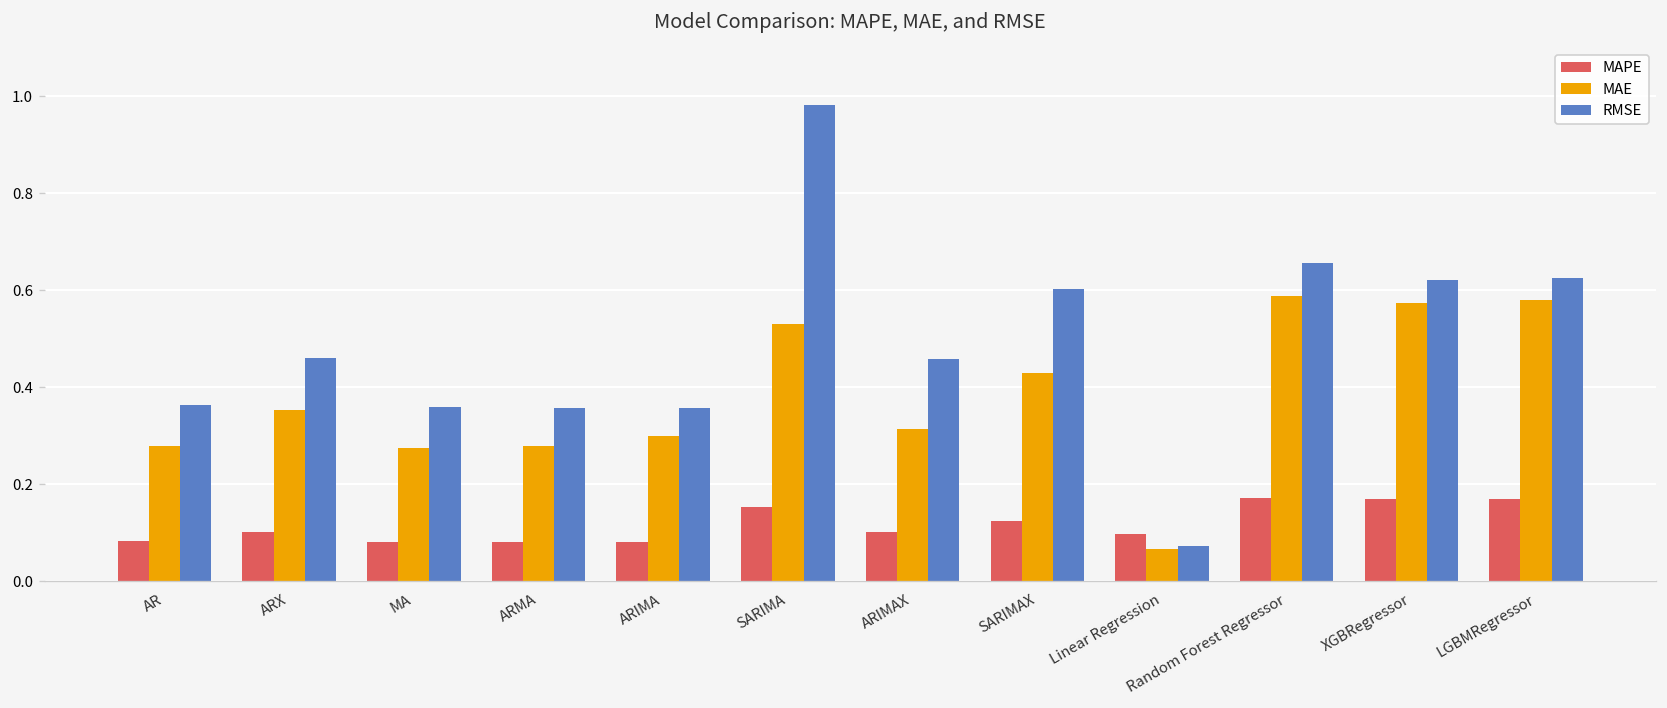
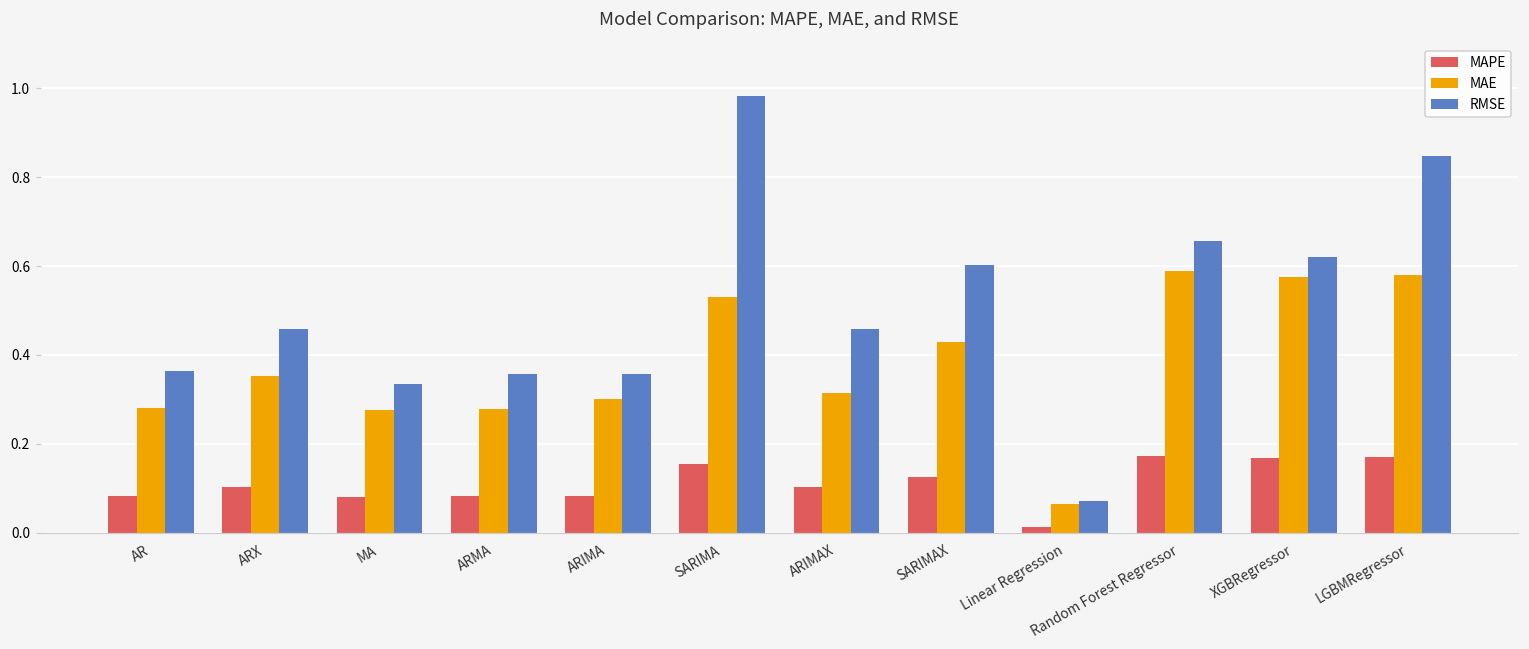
RMSE, MA: 0.36 -> 0.34
MAPE, Linear Regression: 0.10 -> 0.01
RMSE, LGBMRegressor: 0.63 -> 0.85
